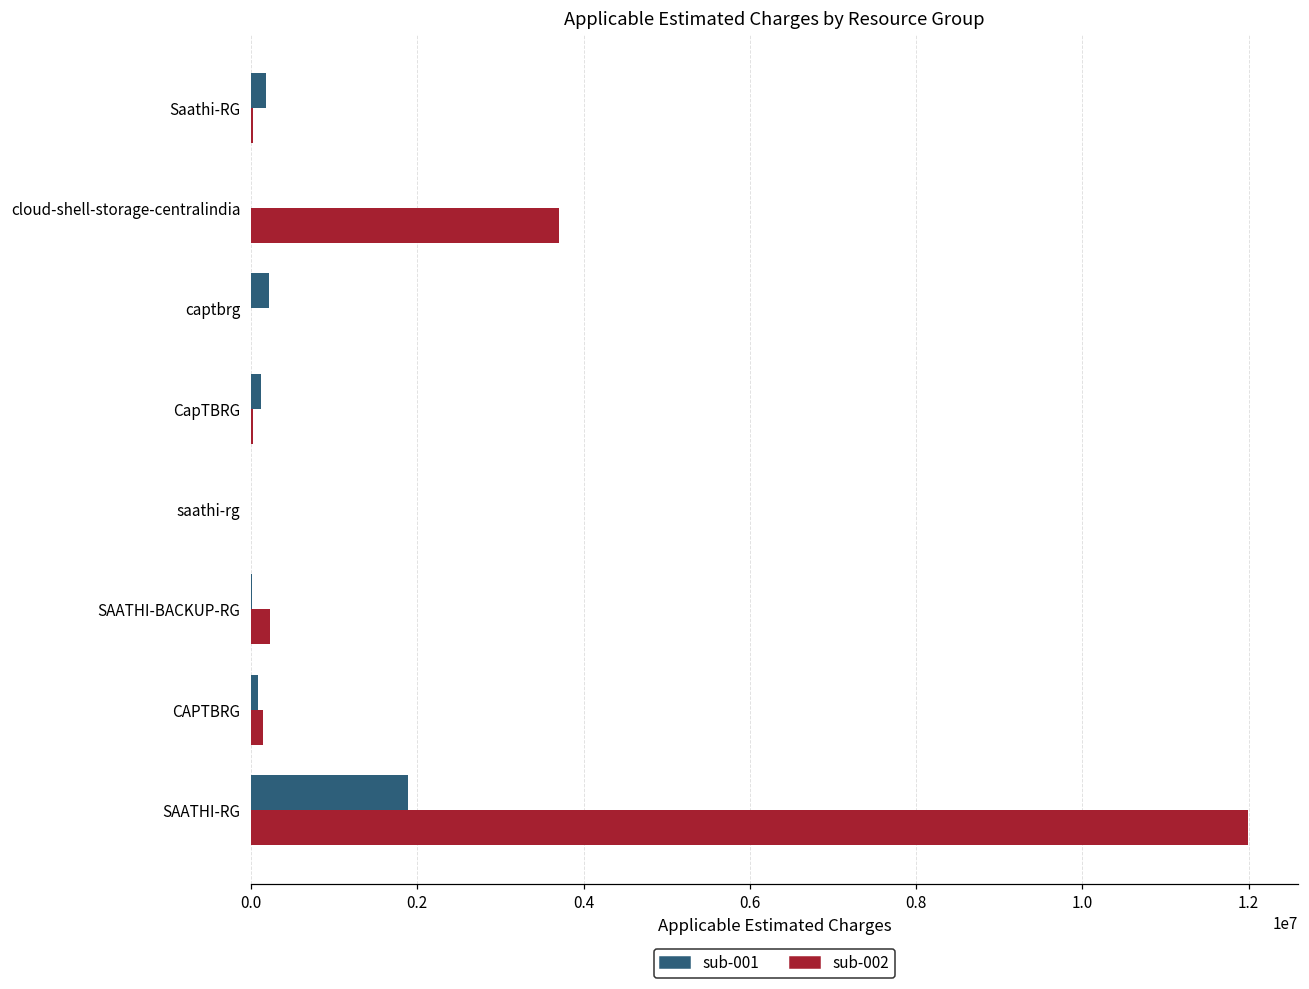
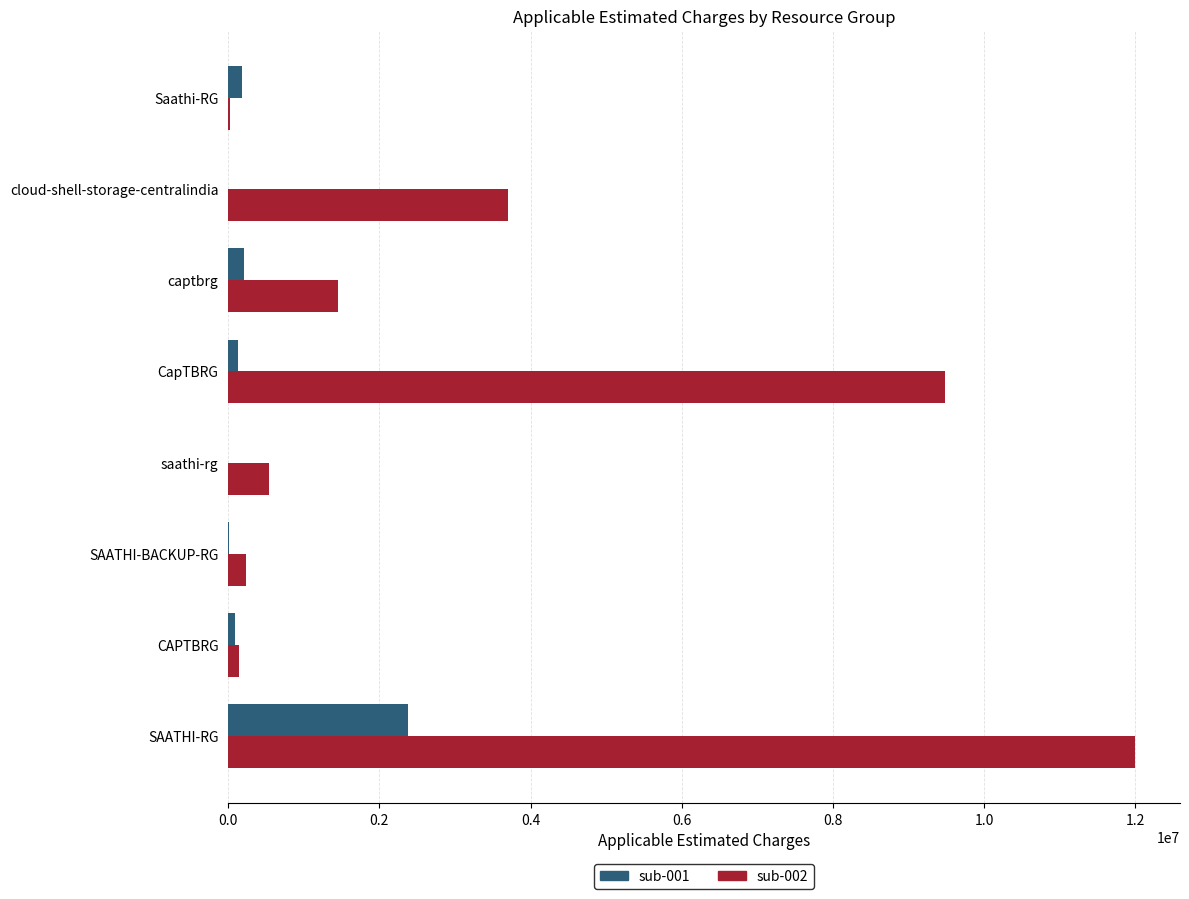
sub-002, captbrg: 0 -> 1400000
sub-002, CapTBRG: 0 -> 9500000
sub-002, saathi-rg: 0 -> 500000
sub-001, SAATHI-RG: 1900000 -> 2400000
